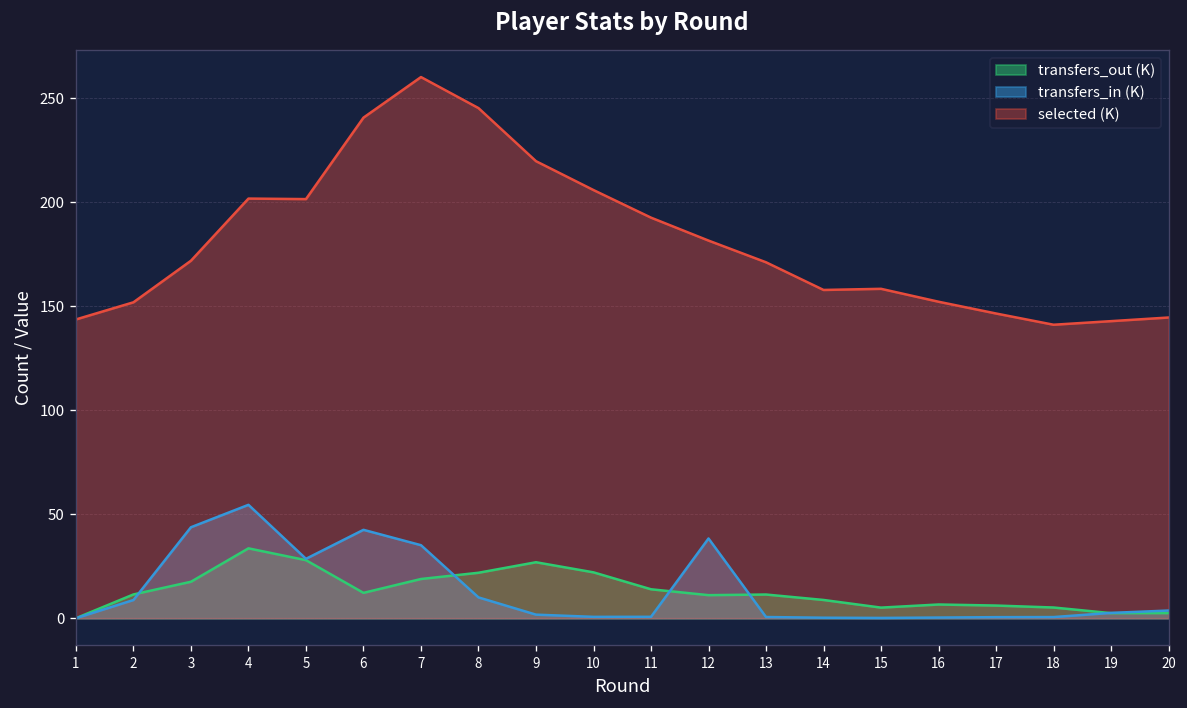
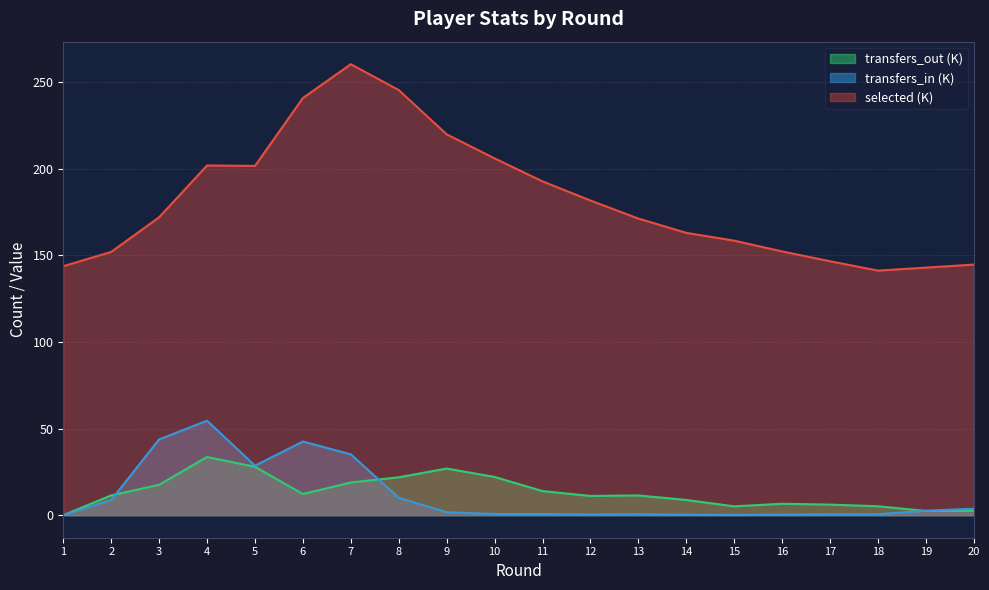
transfers_in (K), 12: 38 -> 0
selected (K), 14: 158 -> 163
